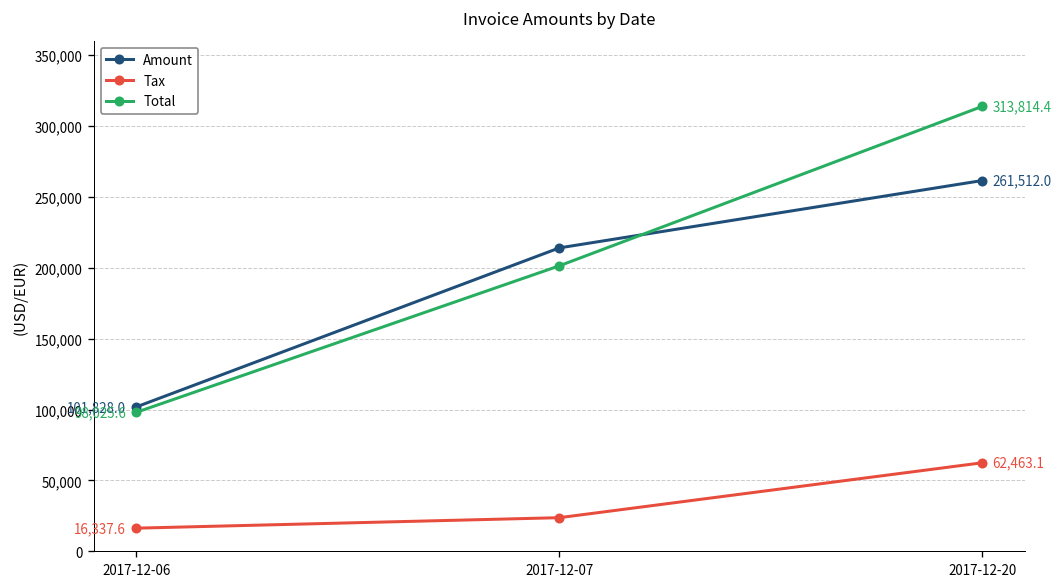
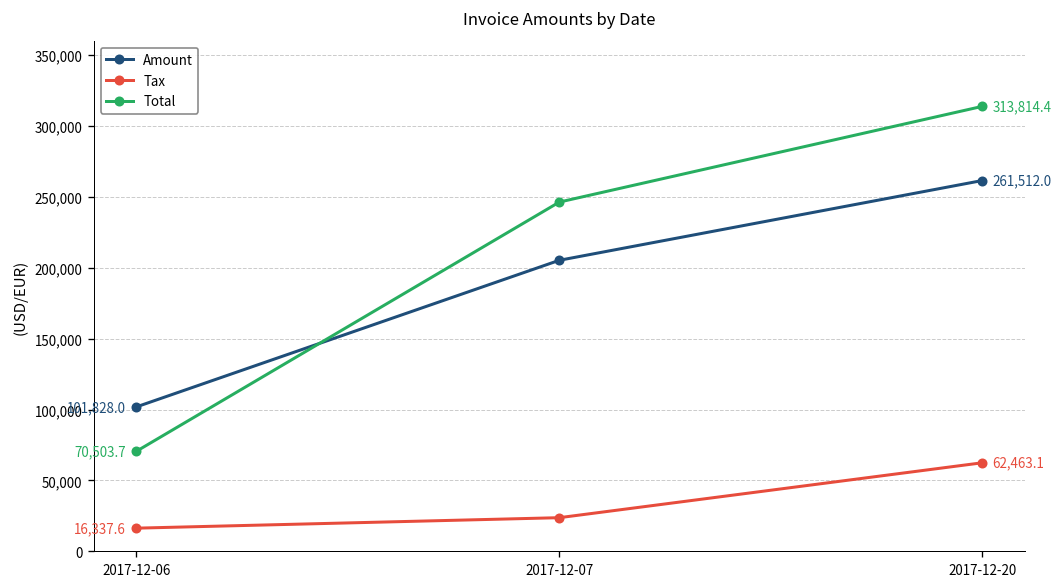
Total, 2017-12-06: 98,025.6 -> 70,503.7
Amount, 2017-12-07: 214,000 -> 205,000
Total, 2017-12-07: 201,000 -> 246,000
